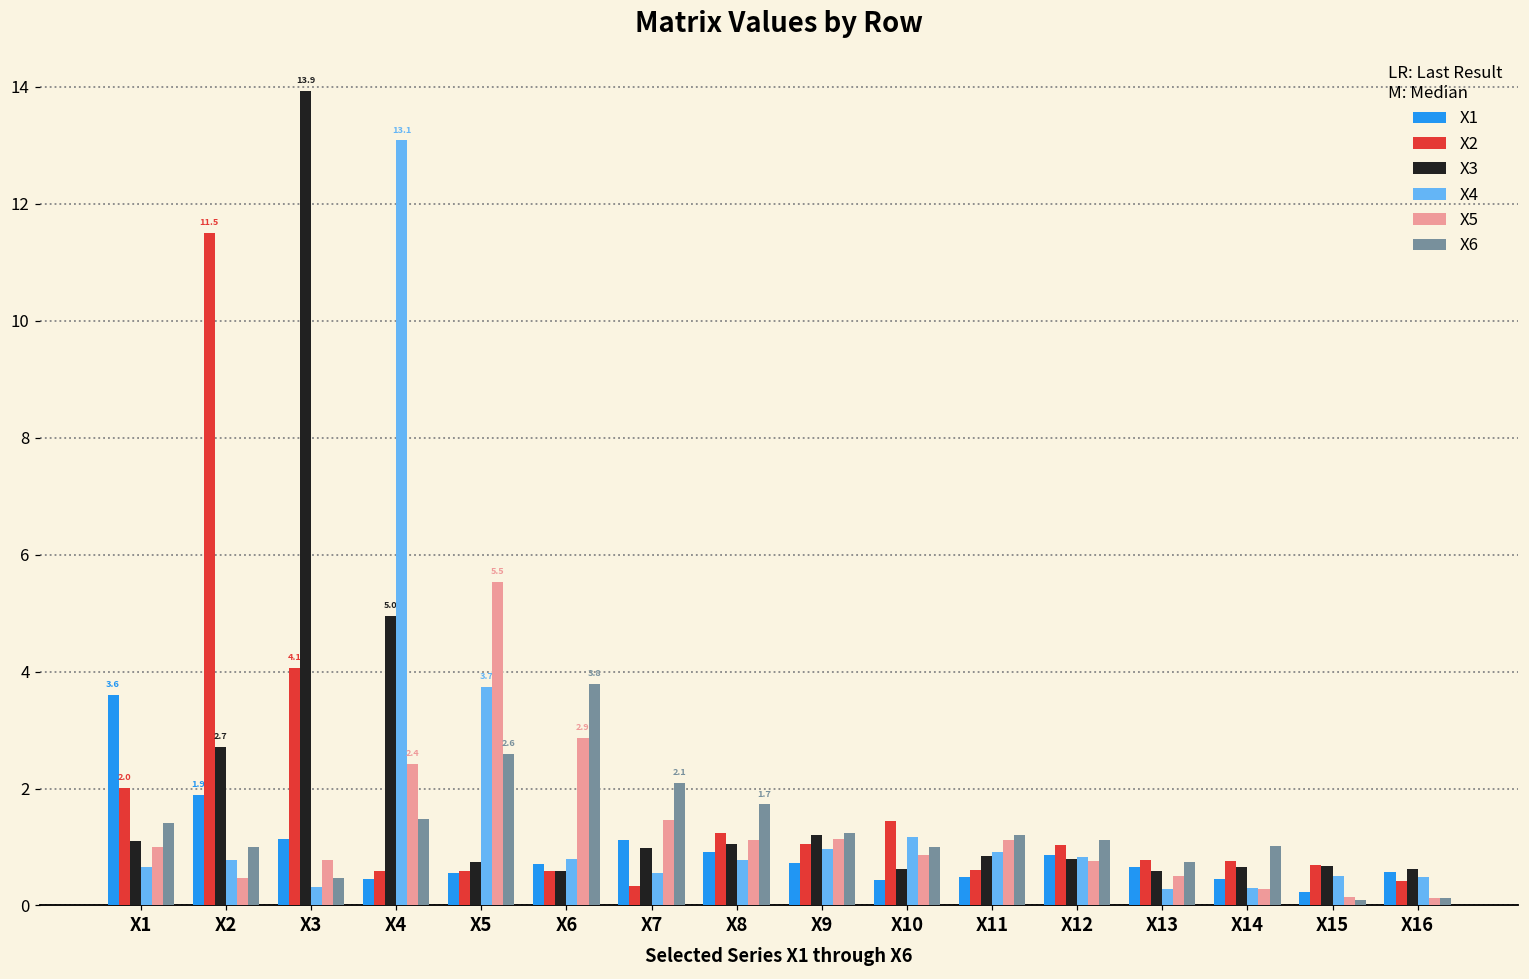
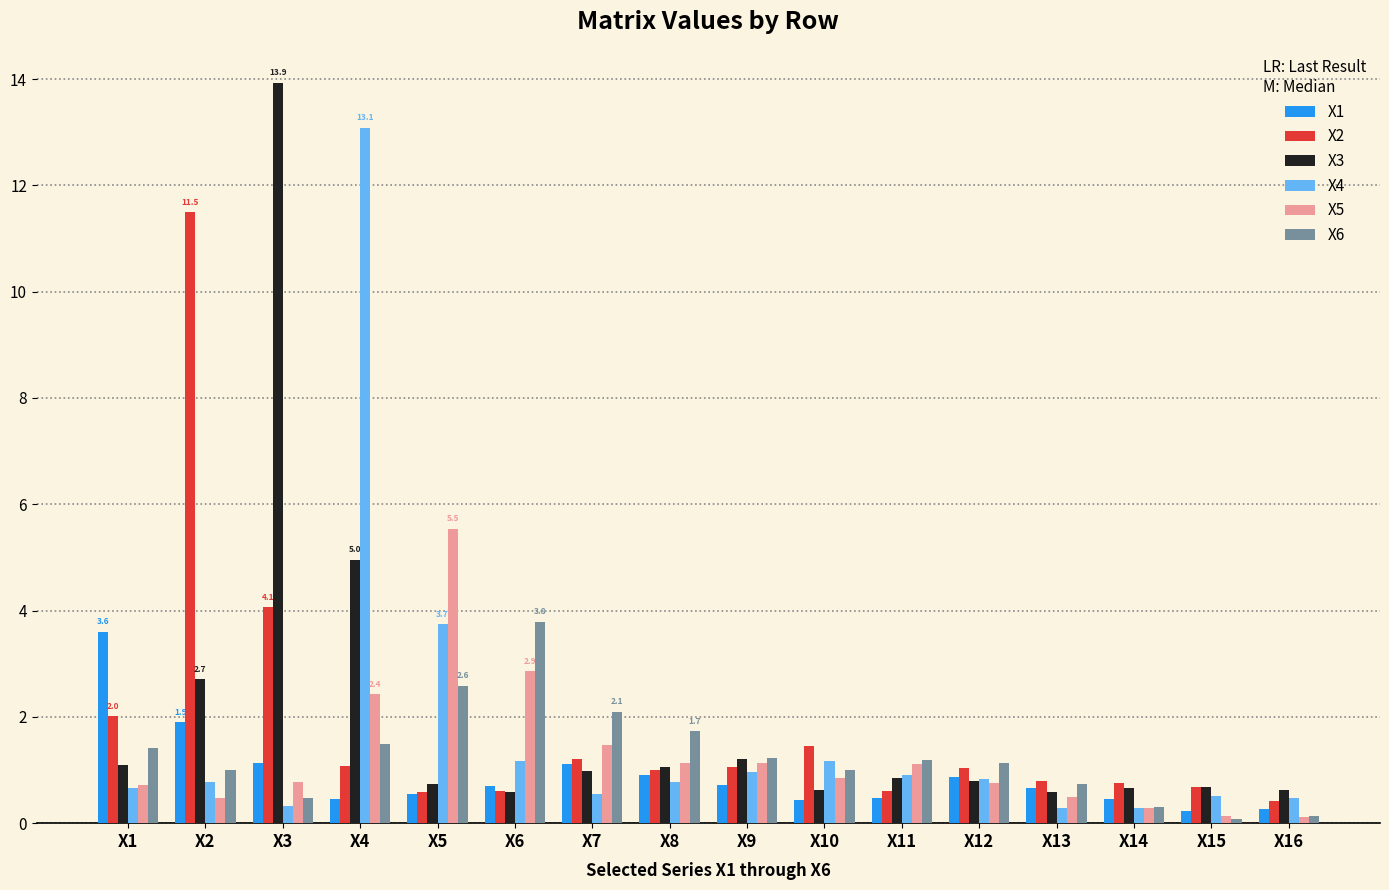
X5, X1: 1.0 -> 0.7
X2, X4: 0.6 -> 1.1
X4, X6: 0.8 -> 1.2
X2, X7: 0.3 -> 1.2
X2, X8: 1.2 -> 1.0
X6, X14: 1.0 -> 0.3
X1, X16: 0.6 -> 0.3
